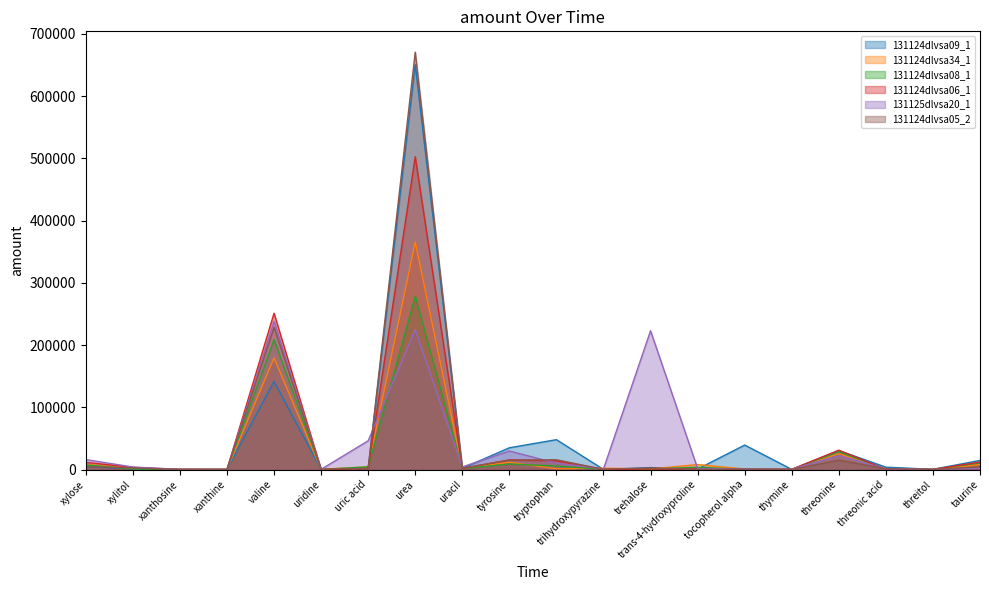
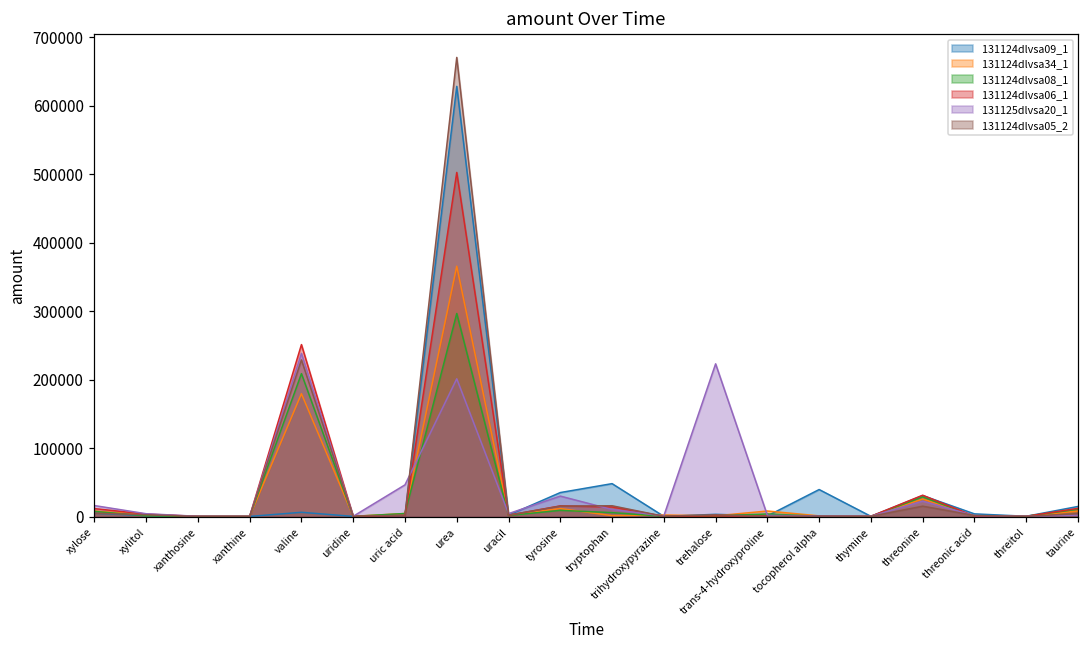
131124dlvsa09_1, valine: 140000 -> 10000
131124dlvsa09_1, urea: 650000 -> 630000
131124dlvsa08_1, urea: 280000 -> 300000
131125dlvsa20_1, urea: 220000 -> 200000
